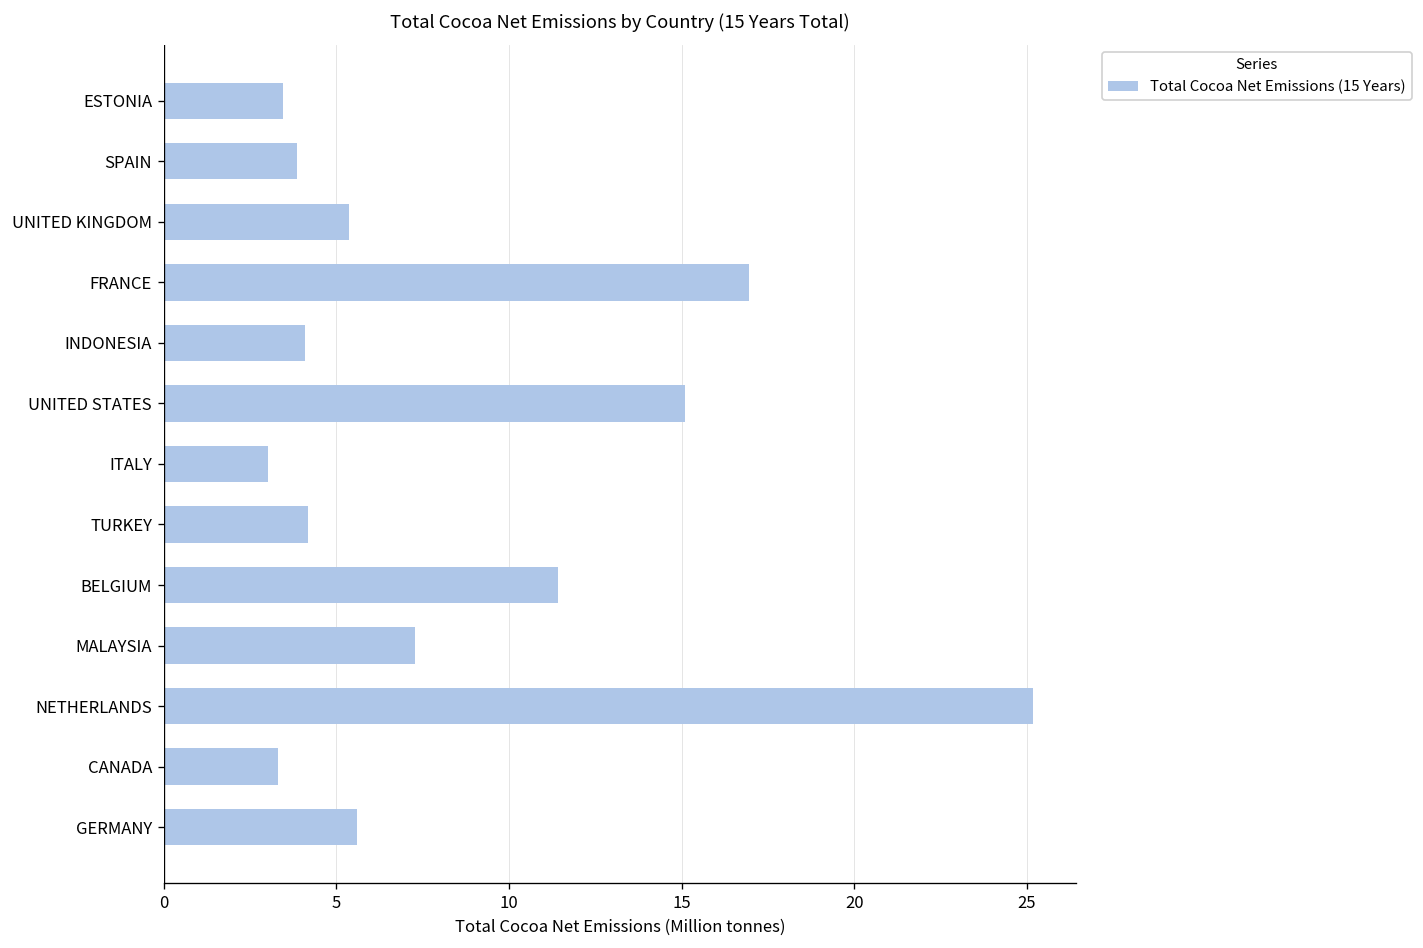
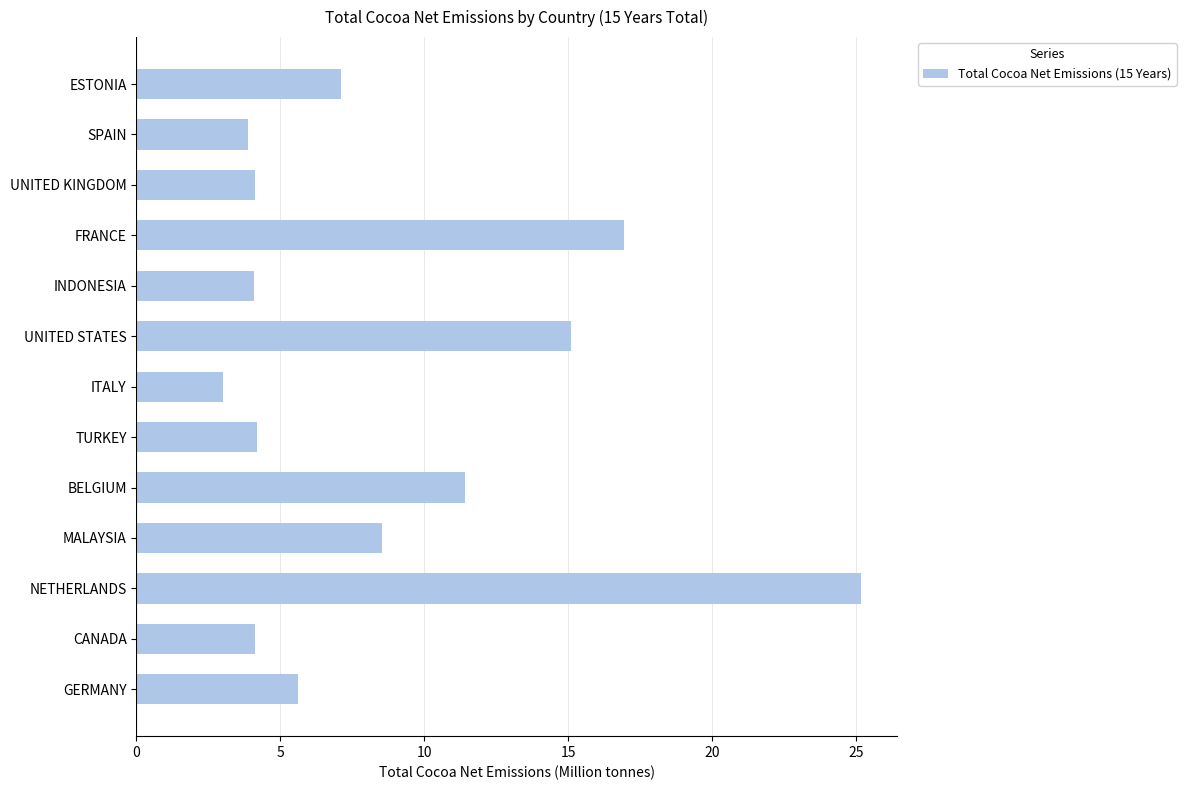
ESTONIA: 3.4 -> 7.1
UNITED KINGDOM: 5.4 -> 4.1
MALAYSIA: 7.3 -> 8.5
CANADA: 3.3 -> 4.1
